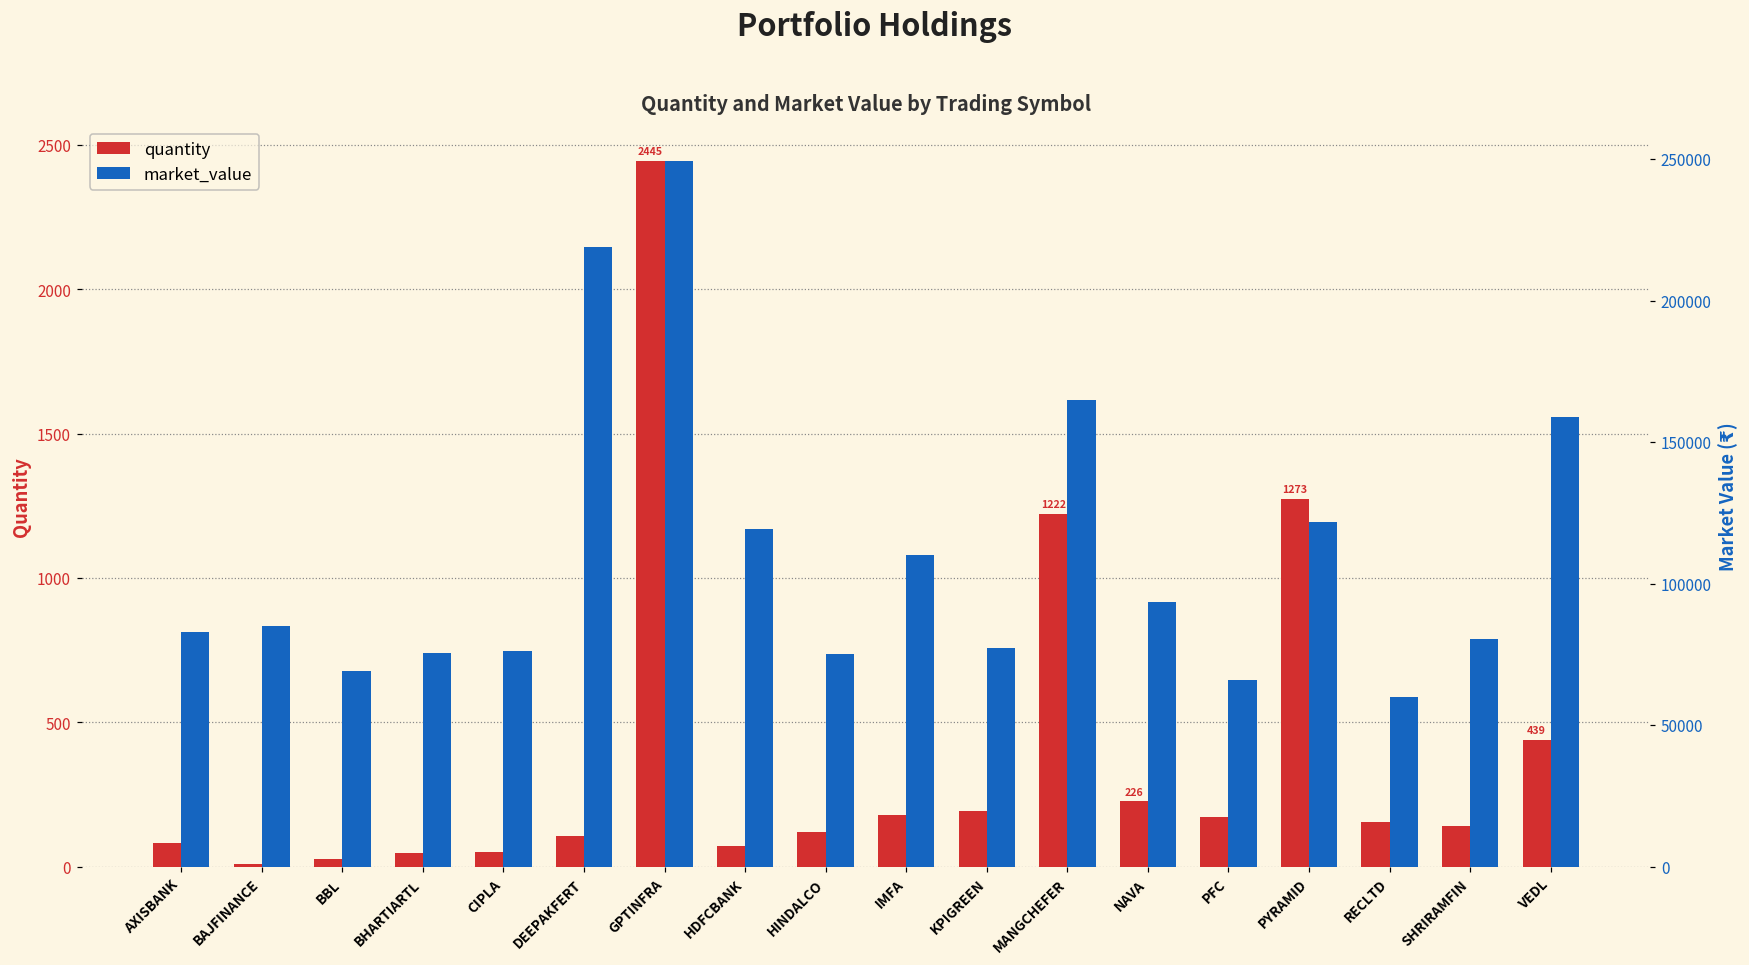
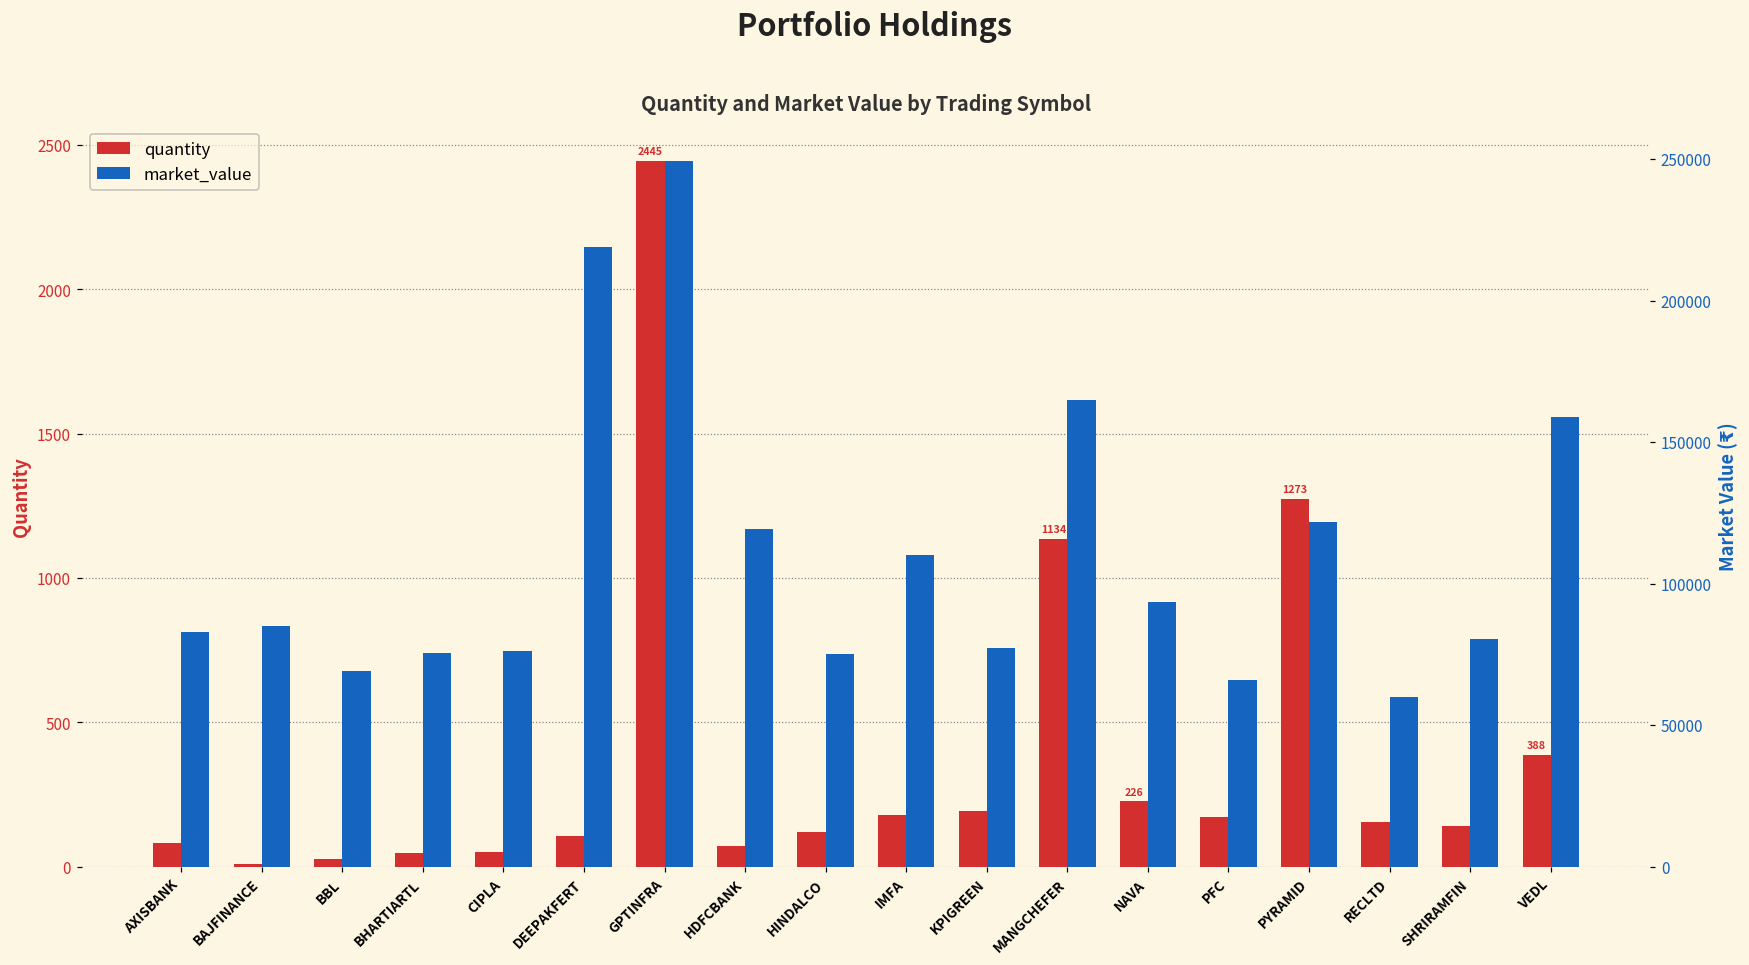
quantity, MANGCHEFER: 1222 -> 1134
quantity, VEDL: 439 -> 388
